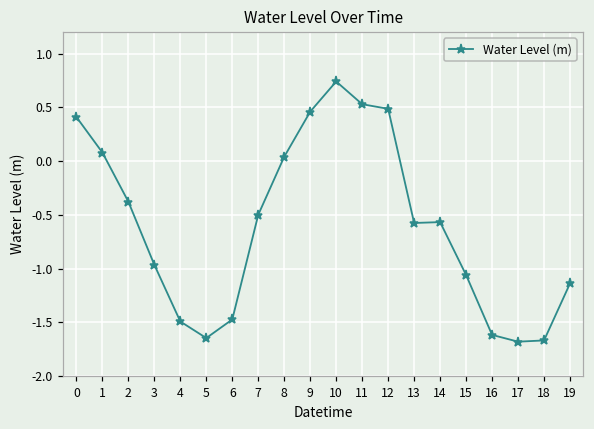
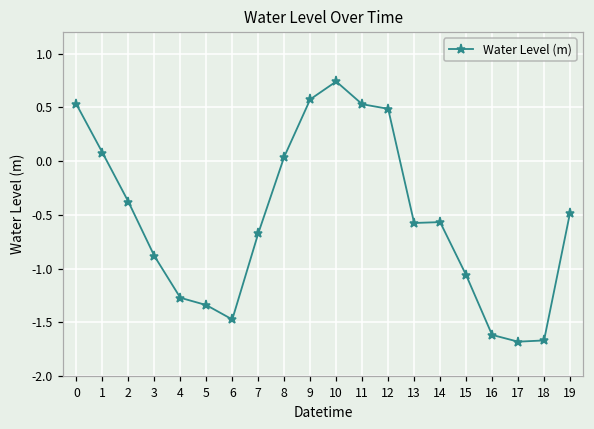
0: 0.4 -> 0.5
3: -1.0 -> -0.9
4: -1.5 -> -1.3
5: -1.6 -> -1.3
7: -0.5 -> -0.7
9: 0.5 -> 0.6
19: -1.1 -> -0.5
